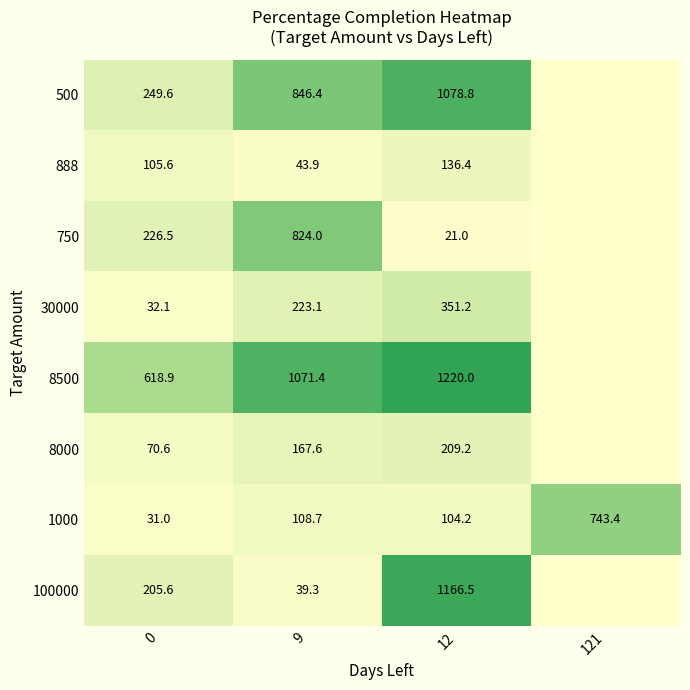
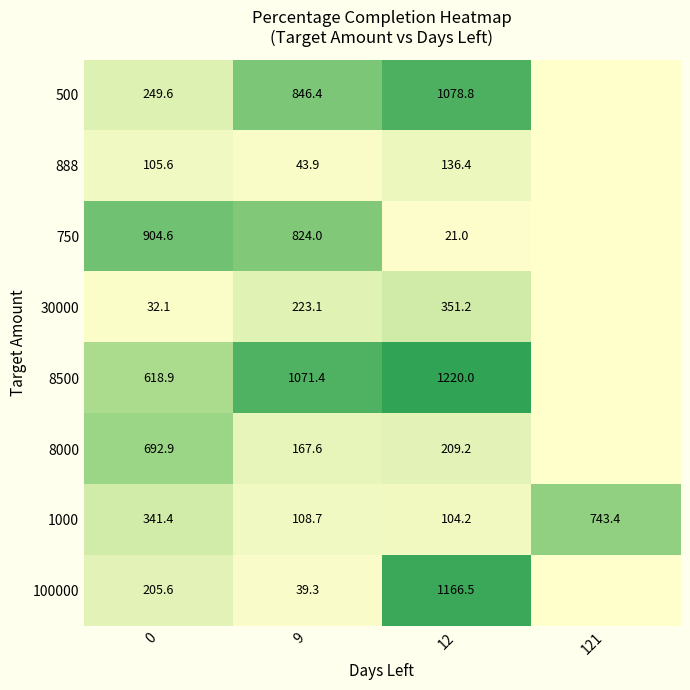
750, 0: 226.5 -> 904.6
8000, 0: 70.6 -> 692.9
1000, 0: 31.0 -> 341.4
